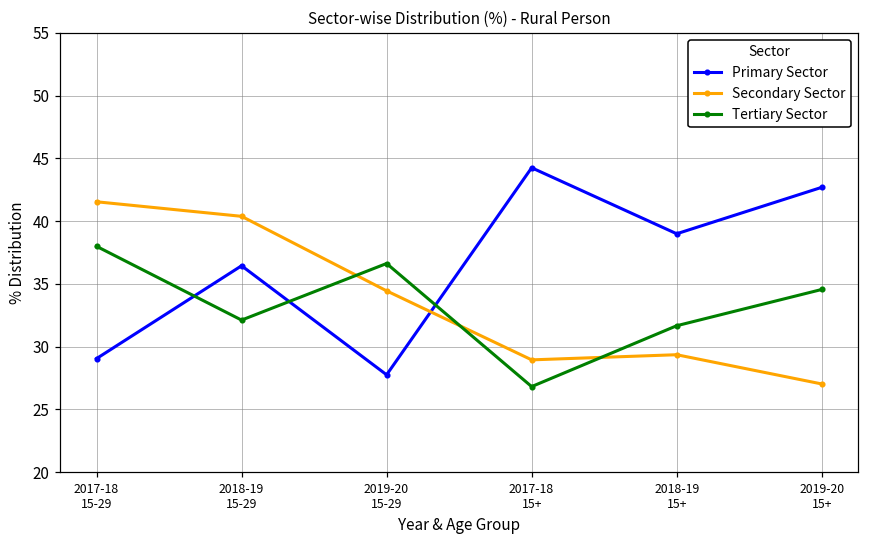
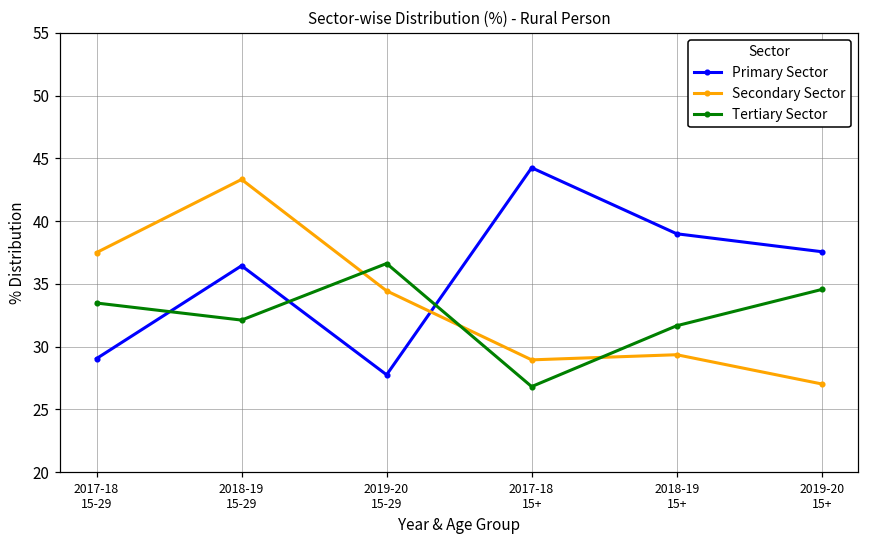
Secondary Sector, 2017-18 15-29: 41.5 -> 37.5
Tertiary Sector, 2017-18 15-29: 38.0 -> 33.5
Secondary Sector, 2018-19 15-29: 40.4 -> 43.3
Primary Sector, 2019-20 15+: 42.7 -> 37.6
